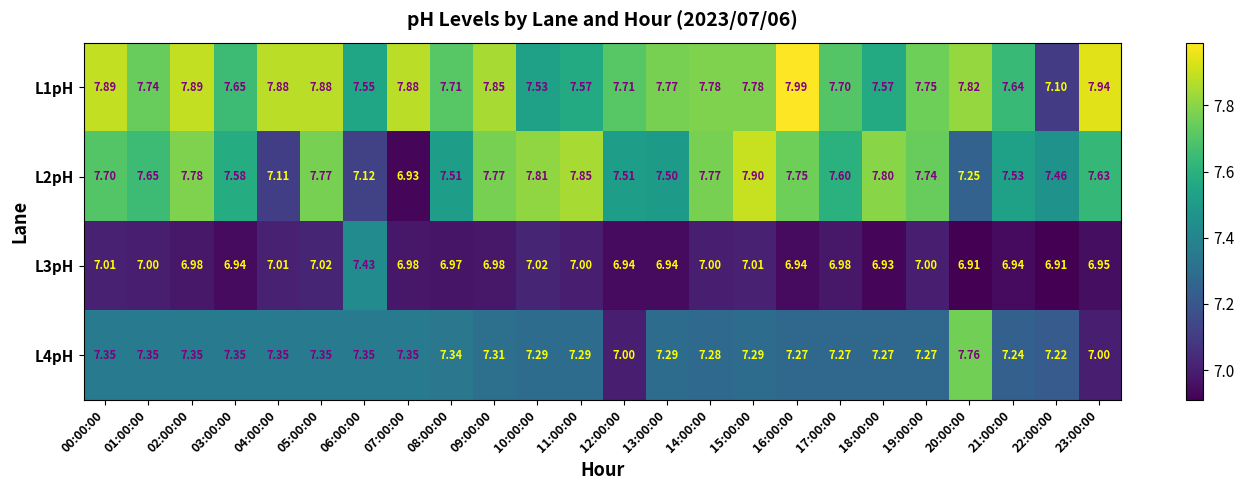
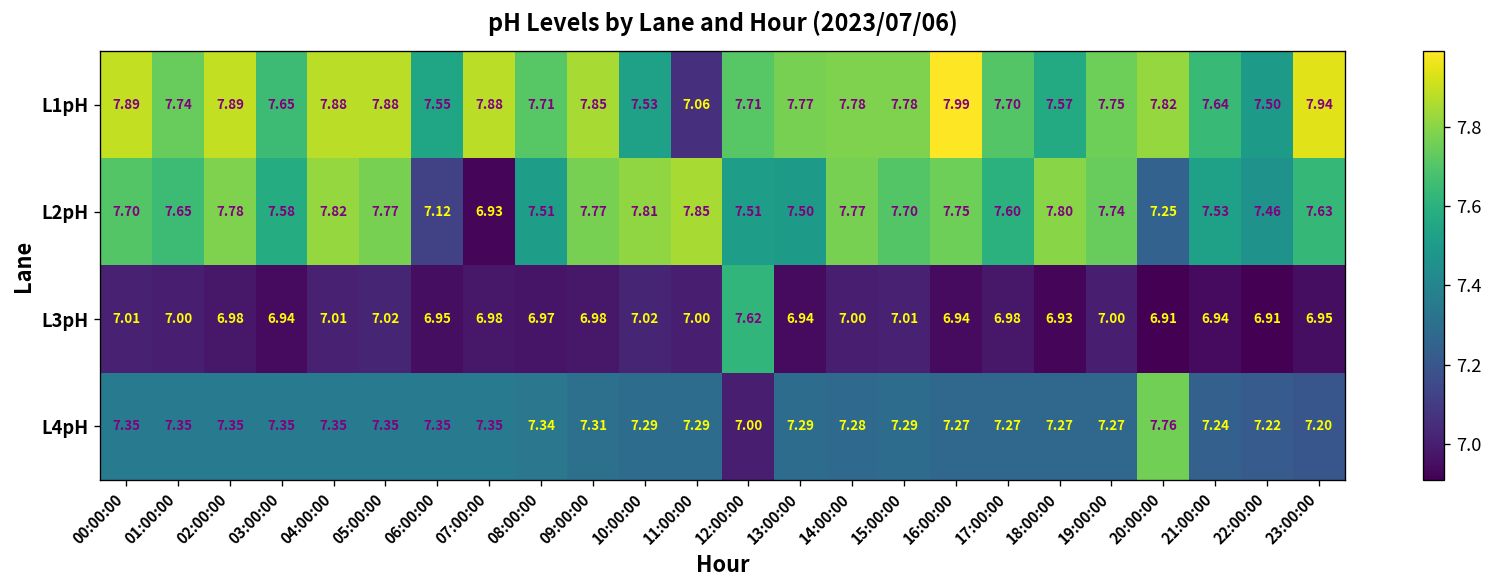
L1pH, 11:00:00: 7.57 -> 7.06
L1pH, 22:00:00: 7.10 -> 7.50
L2pH, 04:00:00: 7.11 -> 7.82
L2pH, 15:00:00: 7.90 -> 7.70
L3pH, 06:00:00: 7.43 -> 6.95
L3pH, 12:00:00: 6.94 -> 7.62
L4pH, 23:00:00: 7.00 -> 7.20
